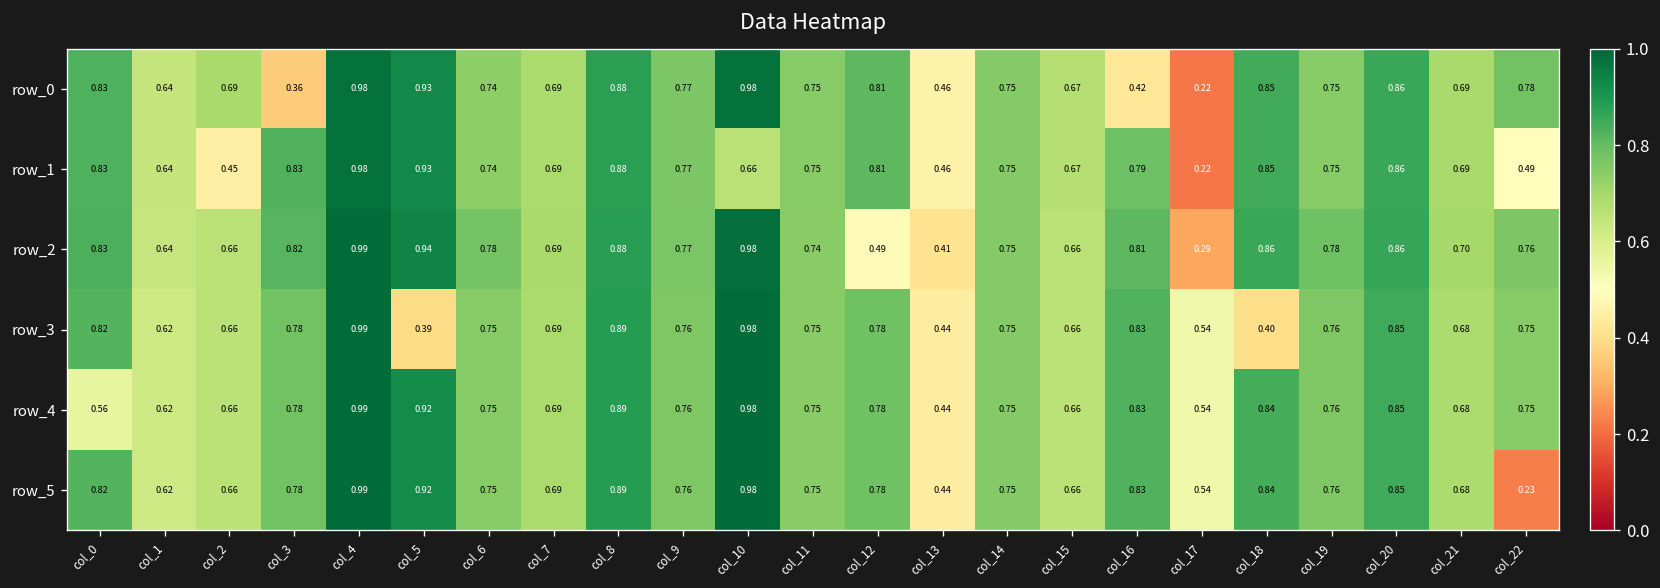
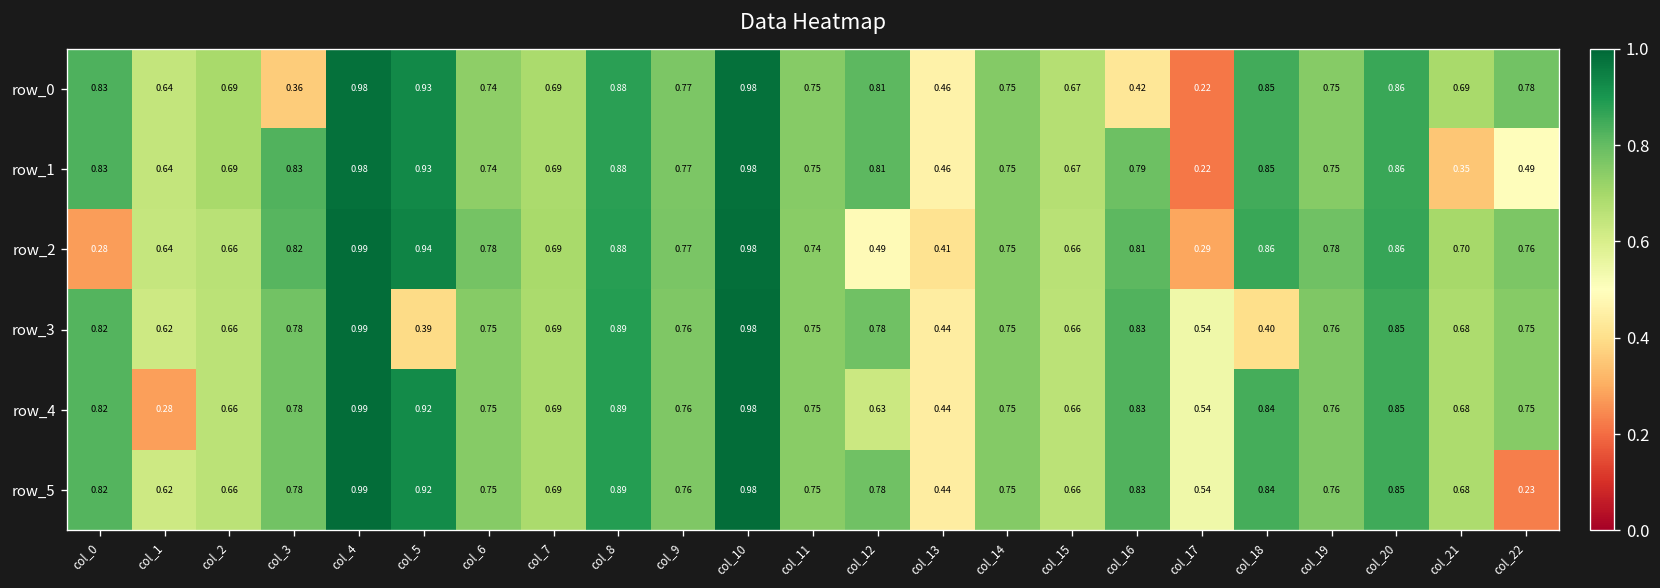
row_1, col_2: 0.45 -> 0.69
row_1, col_10: 0.66 -> 0.98
row_1, col_21: 0.69 -> 0.35
row_2, col_0: 0.83 -> 0.28
row_4, col_0: 0.56 -> 0.82
row_4, col_1: 0.62 -> 0.28
row_4, col_12: 0.78 -> 0.63
